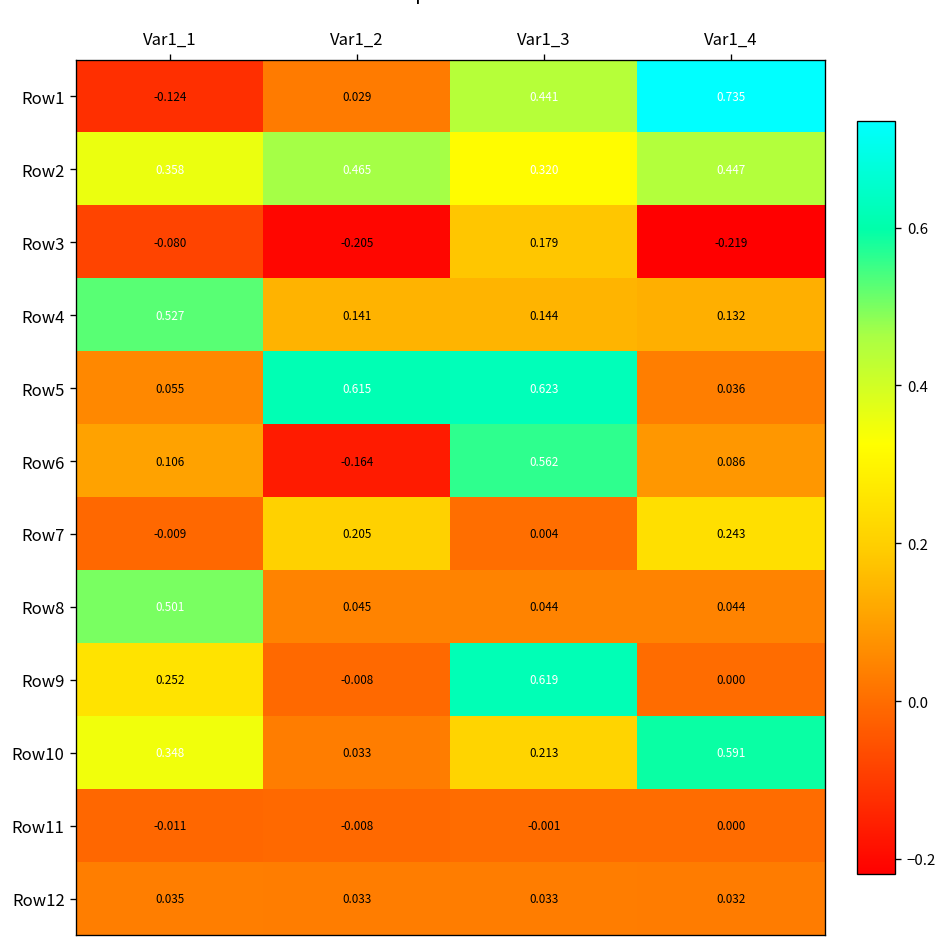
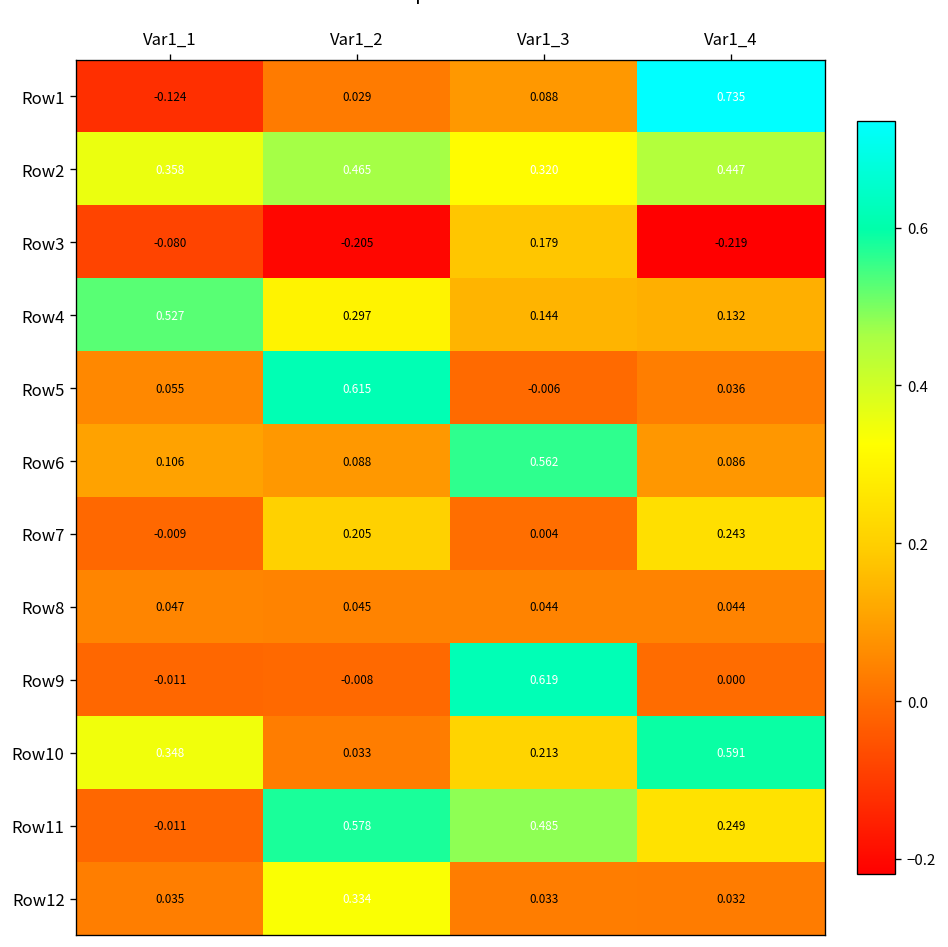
Row1, Var1_3: 0.441 -> 0.088
Row4, Var1_2: 0.141 -> 0.297
Row5, Var1_3: 0.623 -> -0.006
Row6, Var1_2: -0.164 -> 0.088
Row8, Var1_1: 0.501 -> 0.047
Row9, Var1_1: 0.252 -> -0.011
Row11, Var1_2: -0.008 -> 0.578
Row11, Var1_3: -0.001 -> 0.485
Row11, Var1_4: 0.000 -> 0.249
Row12, Var1_2: 0.033 -> 0.334
